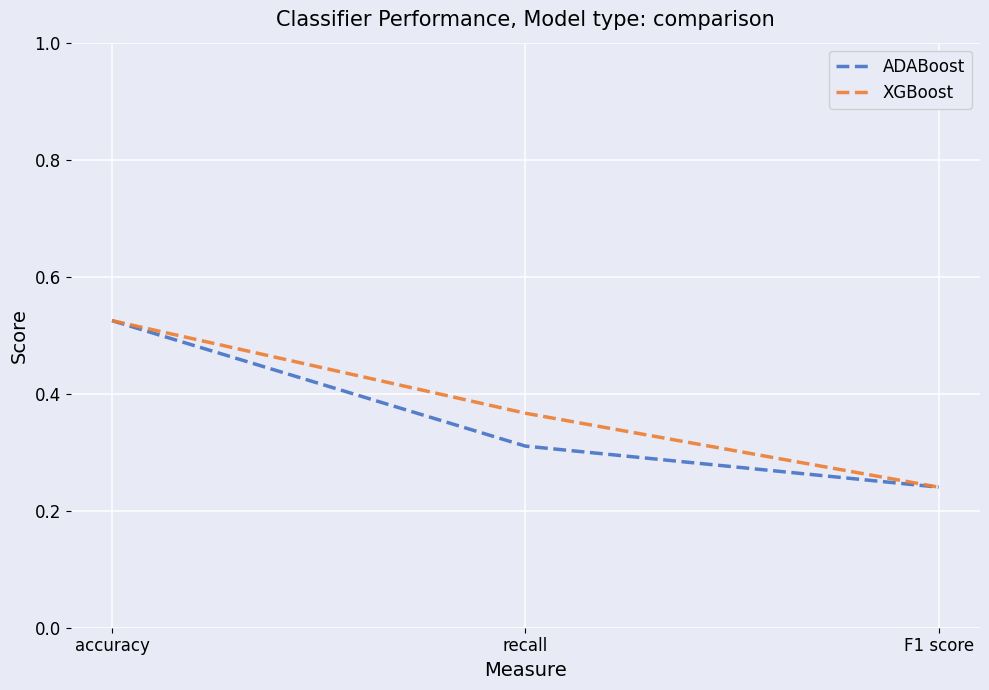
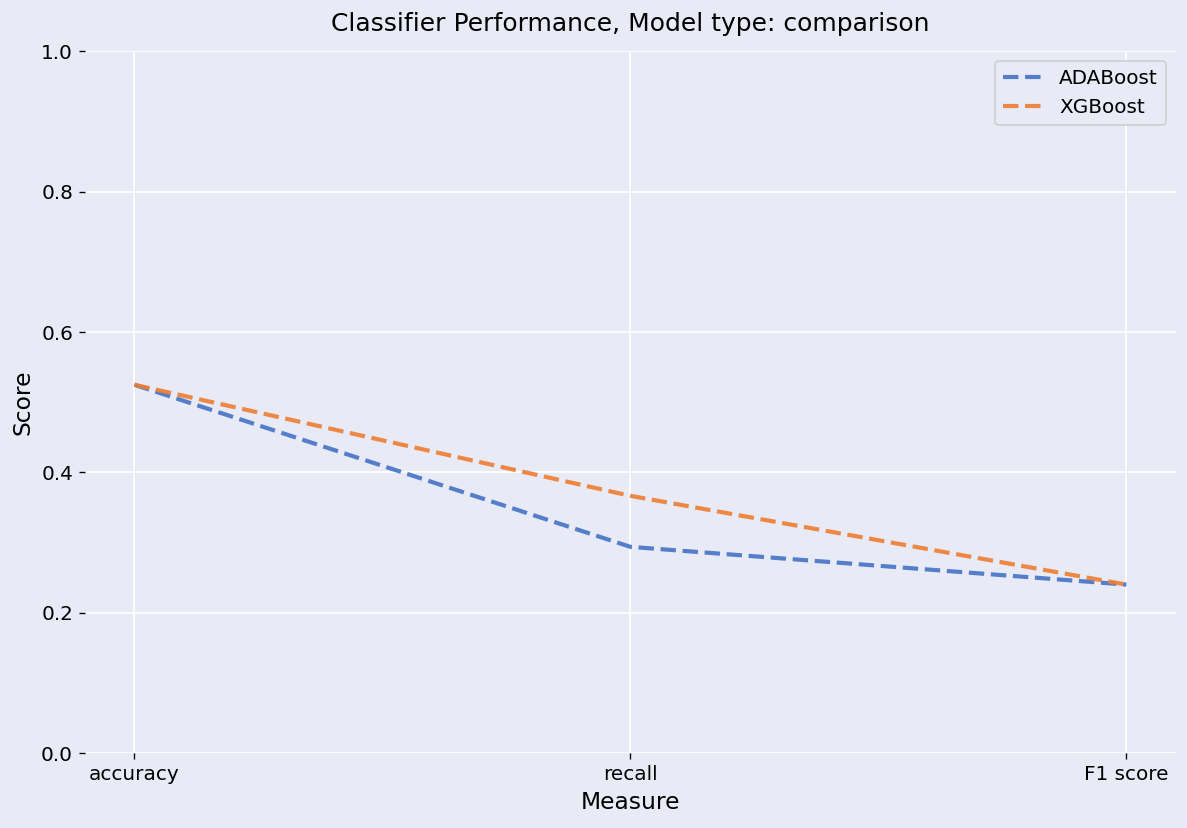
ADABoost, recall: 0.31 -> 0.29
